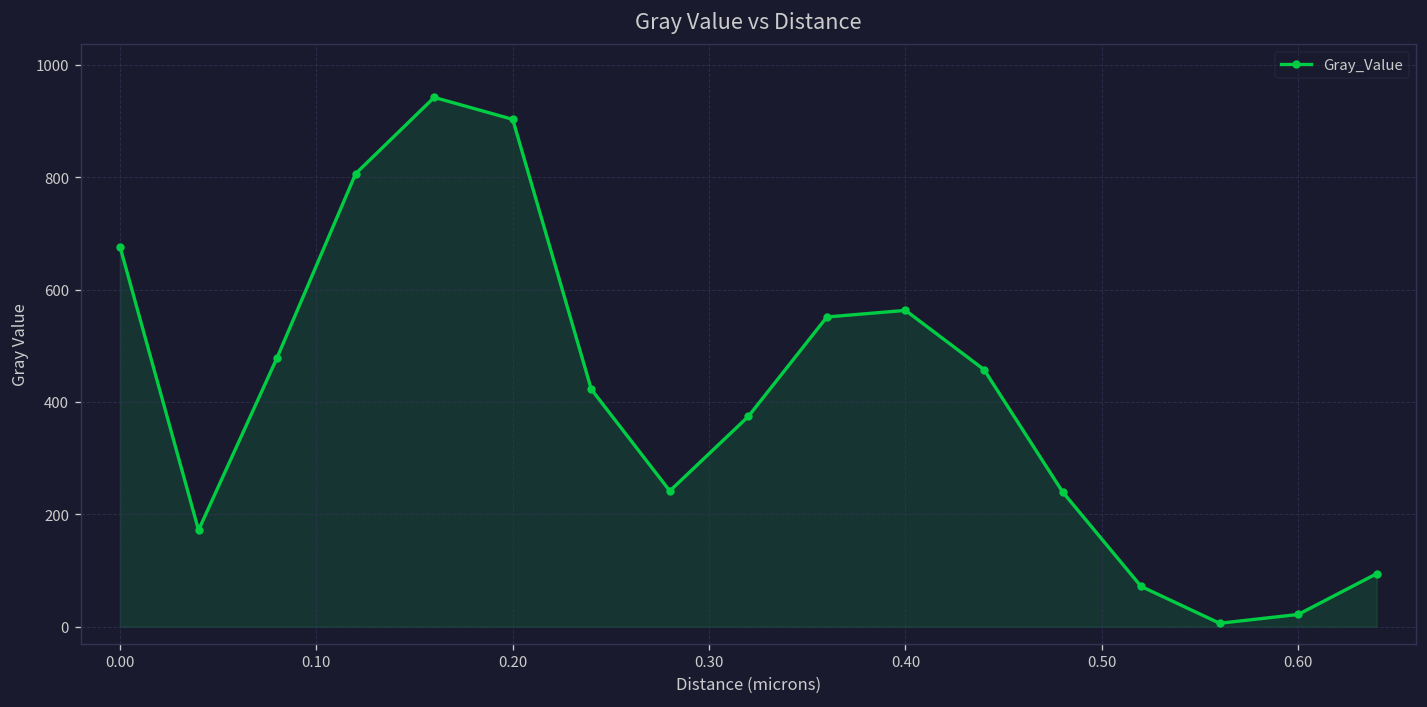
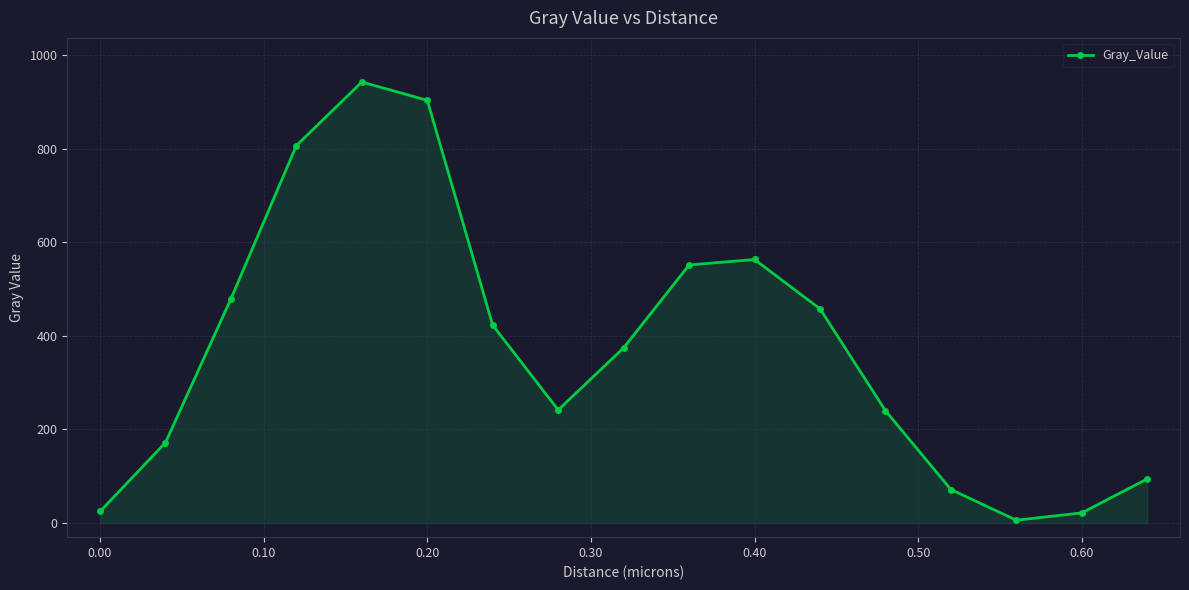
0.00: 680 -> 20
